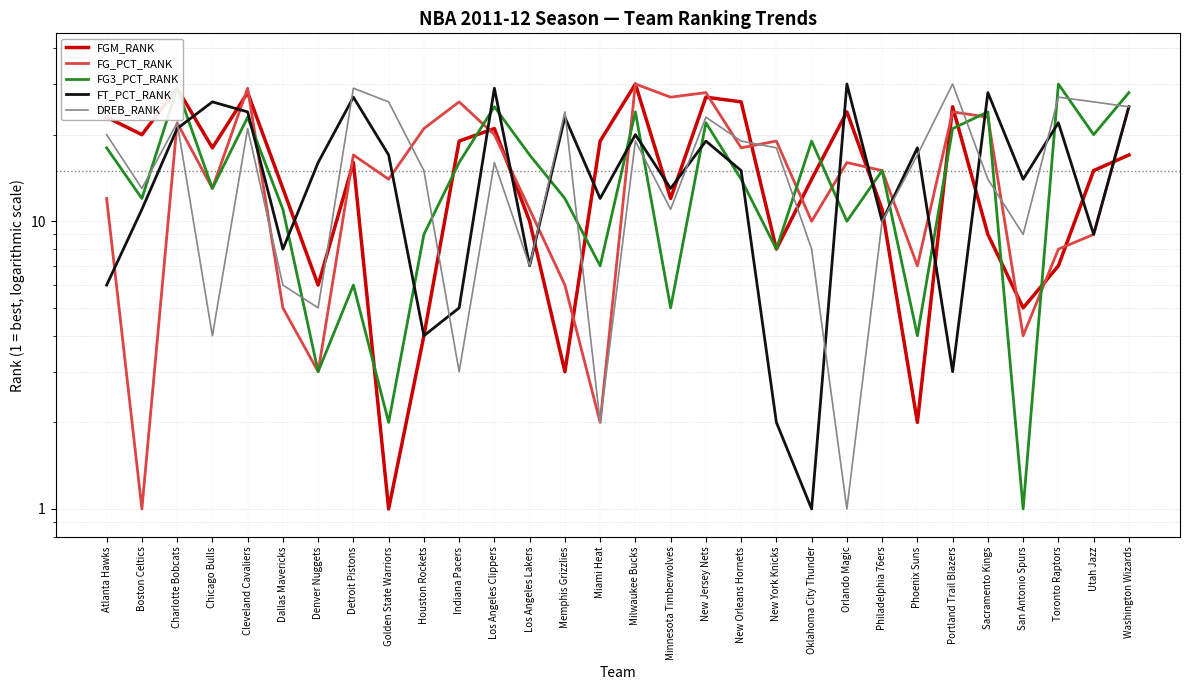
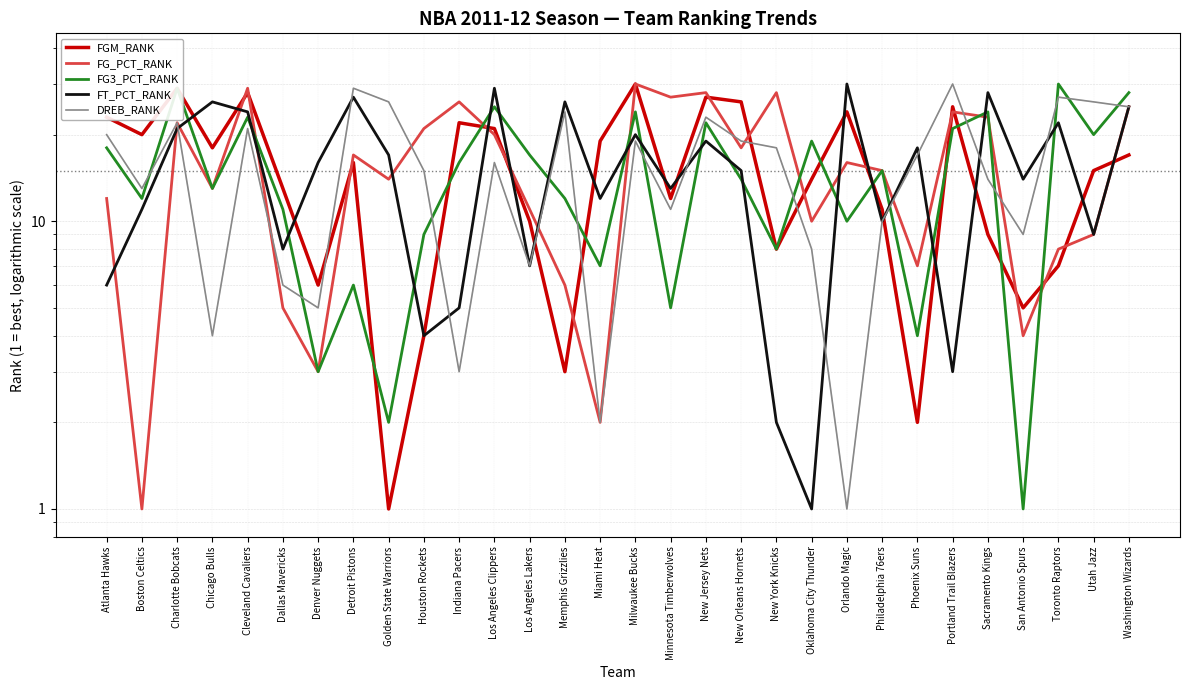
FGM_RANK, Indiana Pacers: 19 -> 22
FT_PCT_RANK, Memphis Grizzlies: 23 -> 26
FG_PCT_RANK, New York Knicks: 19 -> 28
